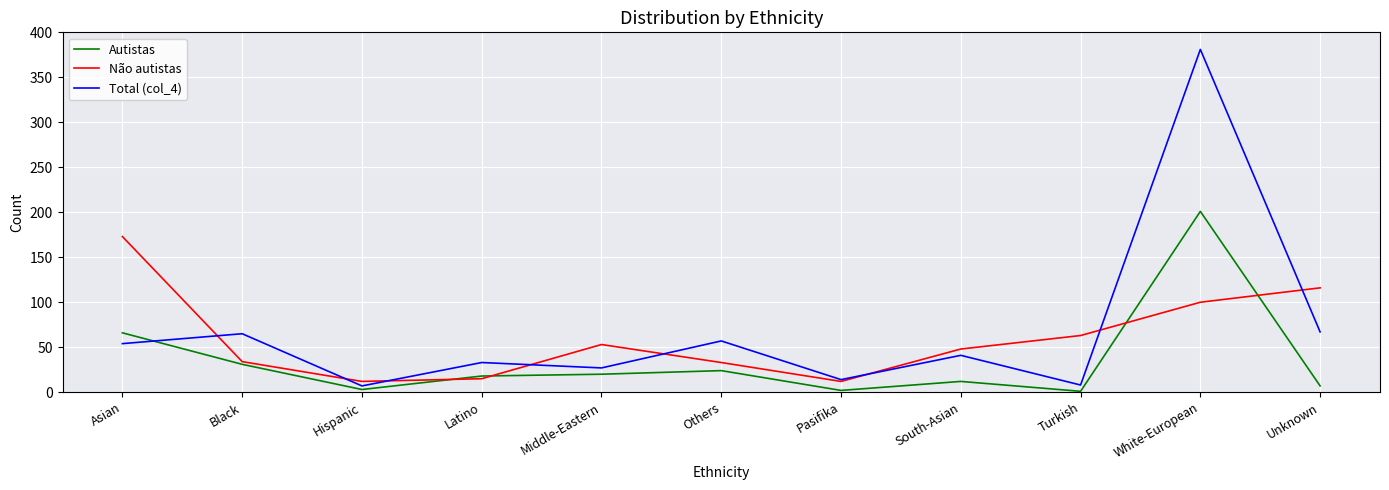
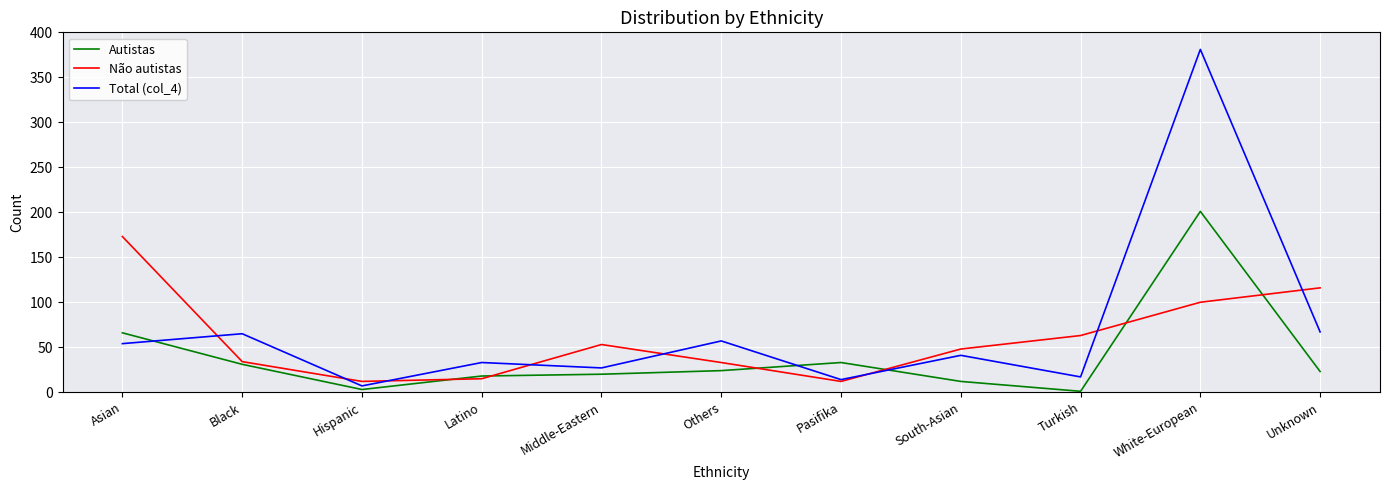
Autistas, Pasifika: 0 -> 30
Total (col_4), Turkish: 10 -> 20
Autistas, Unknown: 10 -> 20
